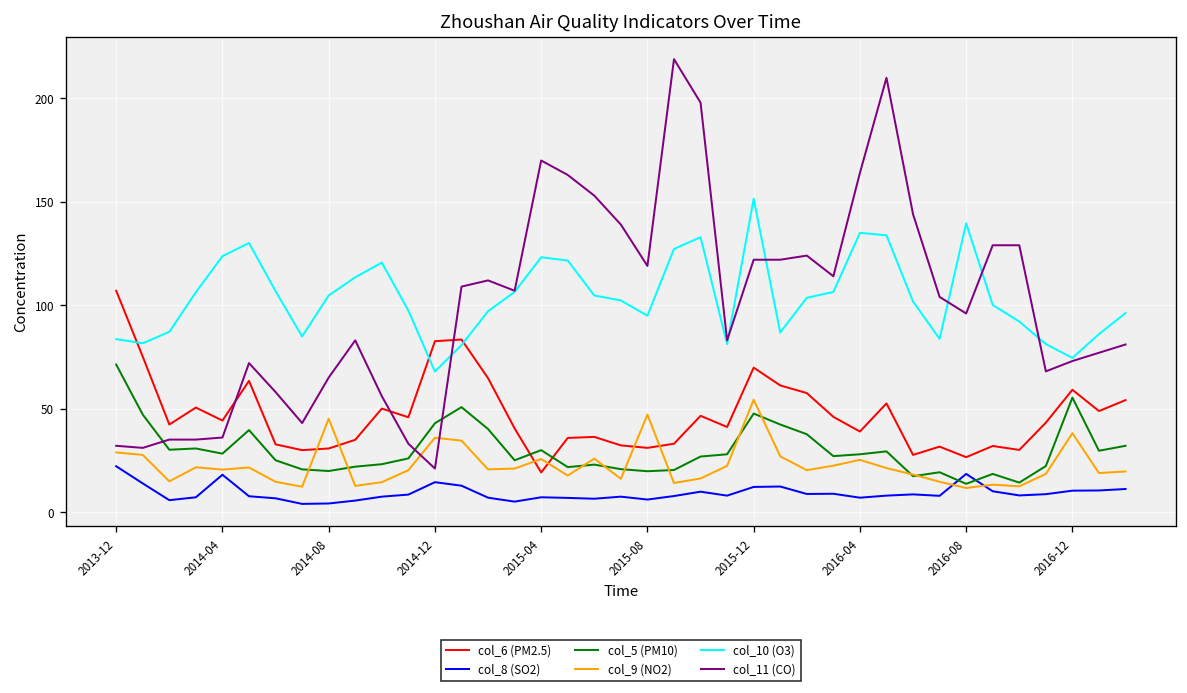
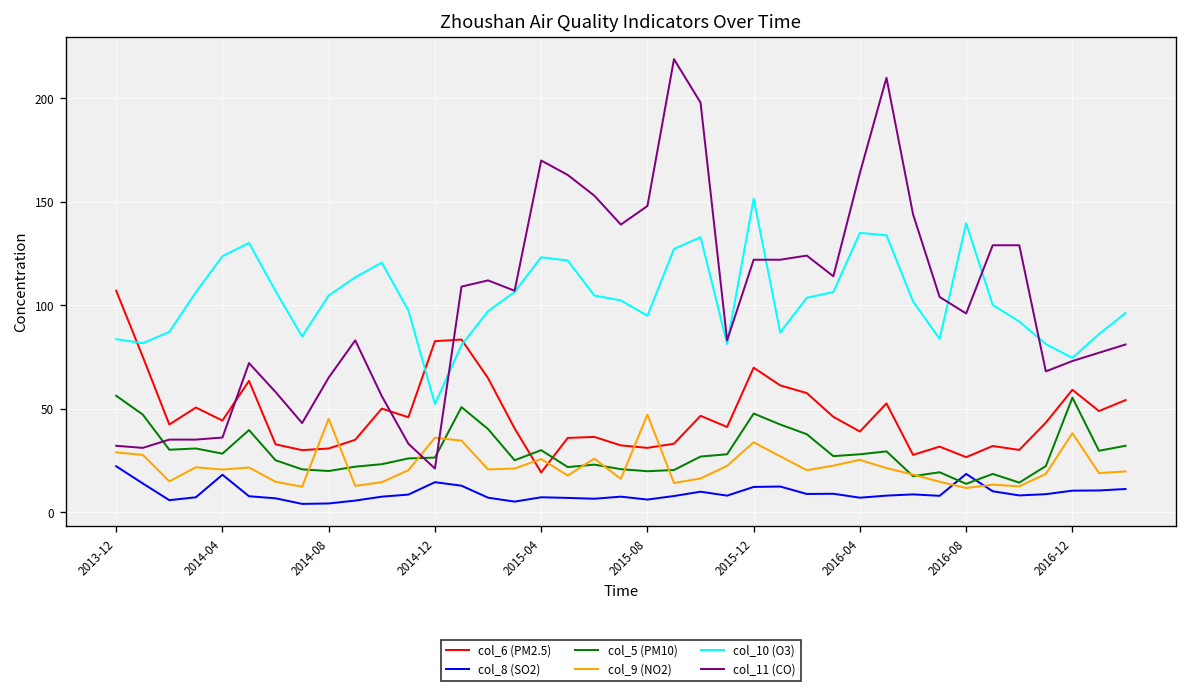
col_5 (PM10), 2013-12: 71 -> 56
col_5 (PM10), 2014-12: 43 -> 26
col_10 (O3), 2014-12: 68 -> 52
col_11 (CO), 2015-08: 119 -> 148
col_9 (NO2), 2015-12: 54 -> 34
